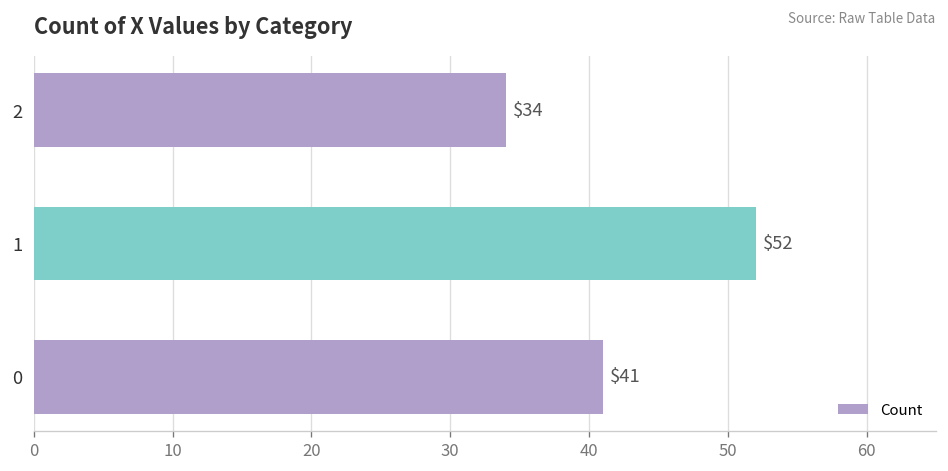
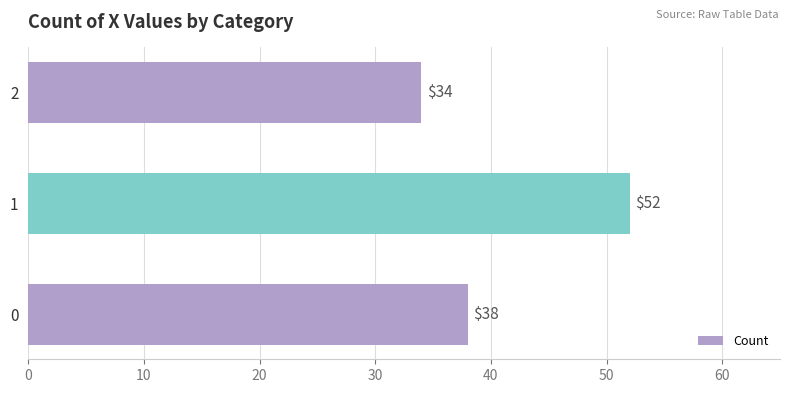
0: $41 -> $38
